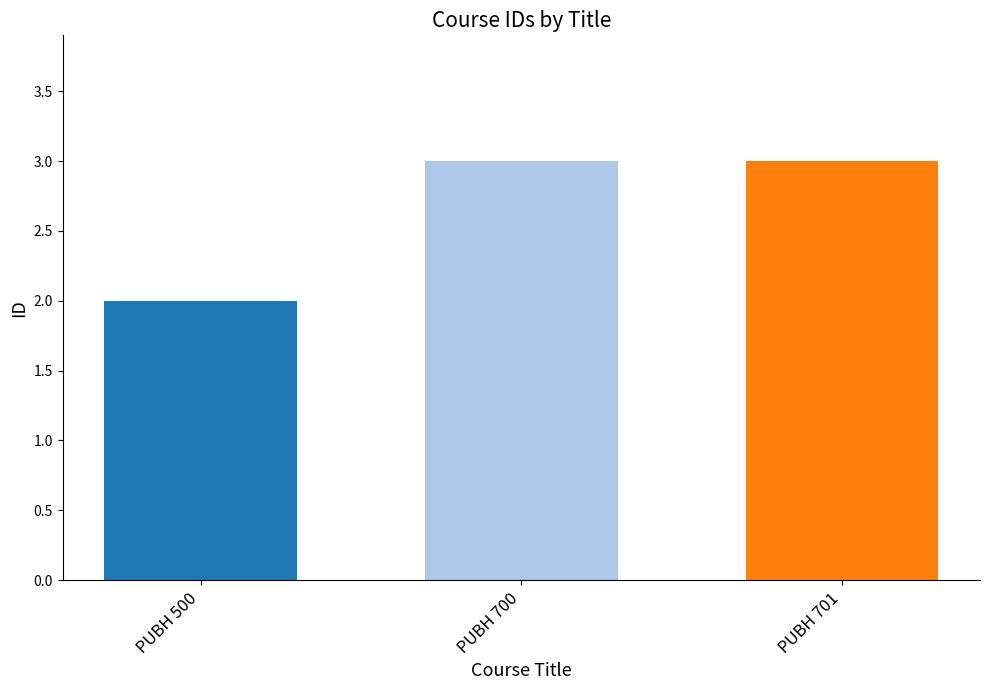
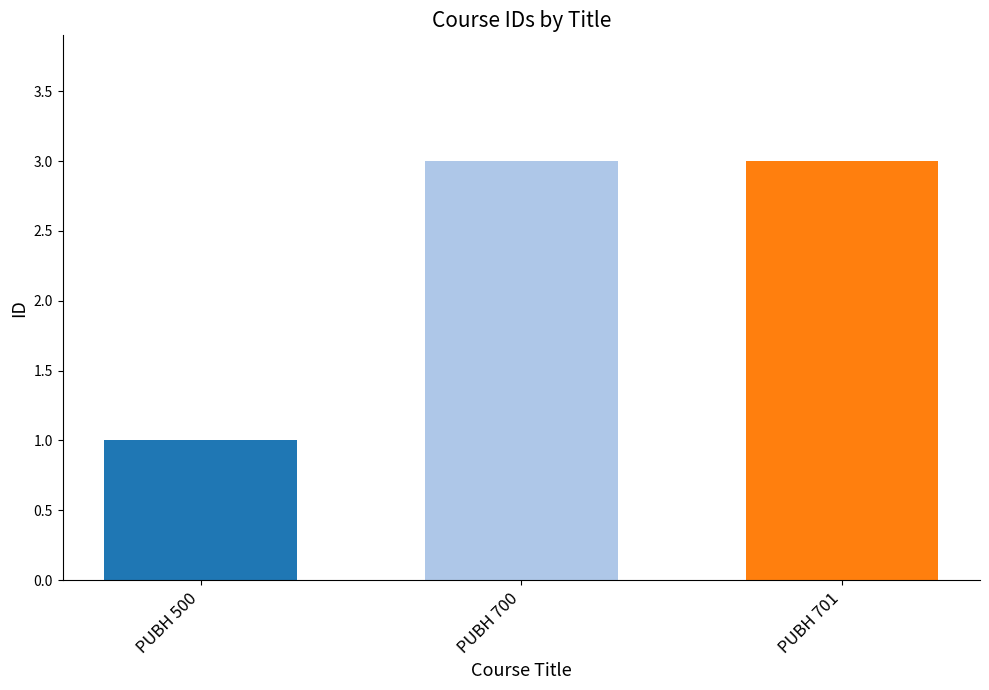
PUBH 500: 2 -> 1
